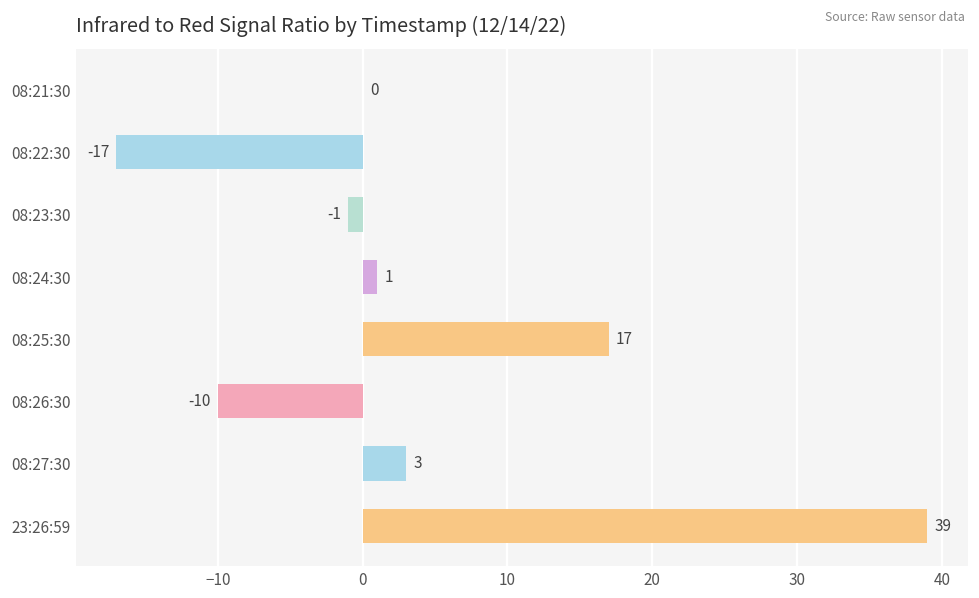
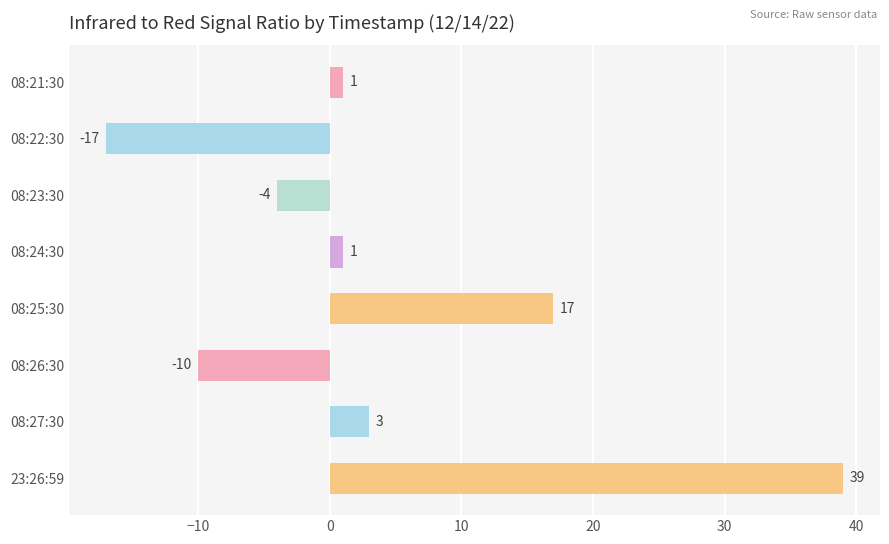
08:21:30: 0 -> 1
08:23:30: -1 -> -4
